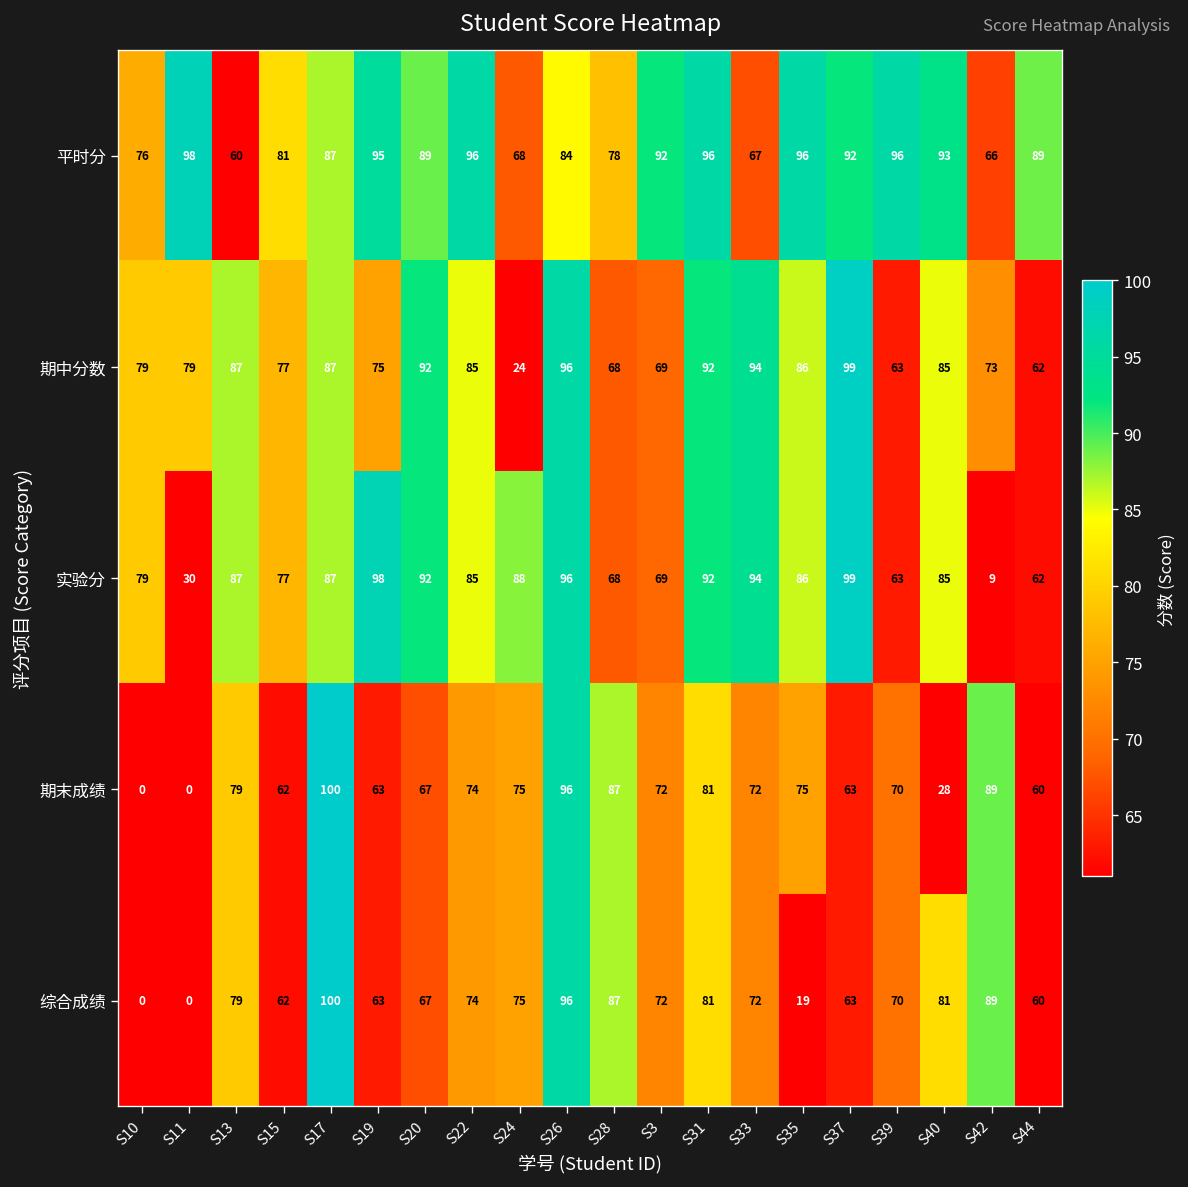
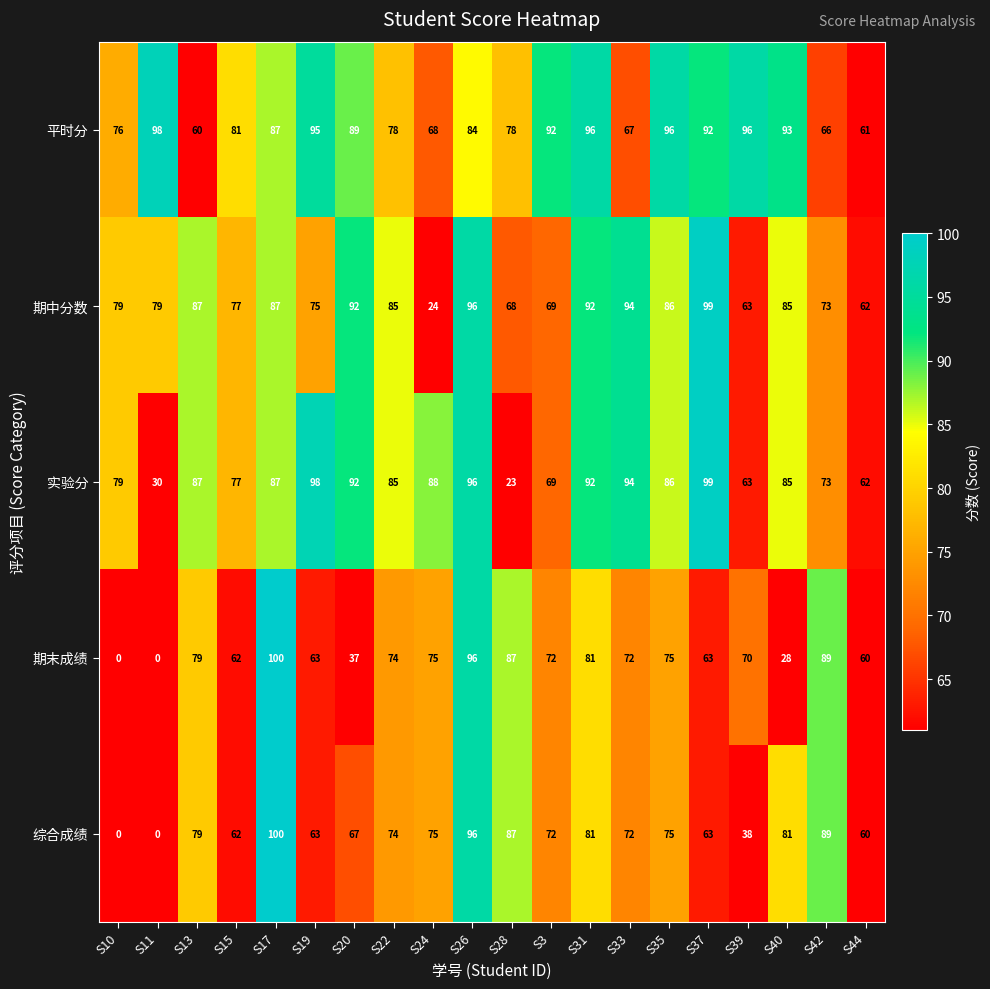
平时分, S22: 96 -> 78
平时分, S44: 89 -> 61
实验分, S28: 68 -> 23
实验分, S42: 9 -> 73
期末成绩, S20: 67 -> 37
综合成绩, S35: 19 -> 75
综合成绩, S39: 70 -> 38
